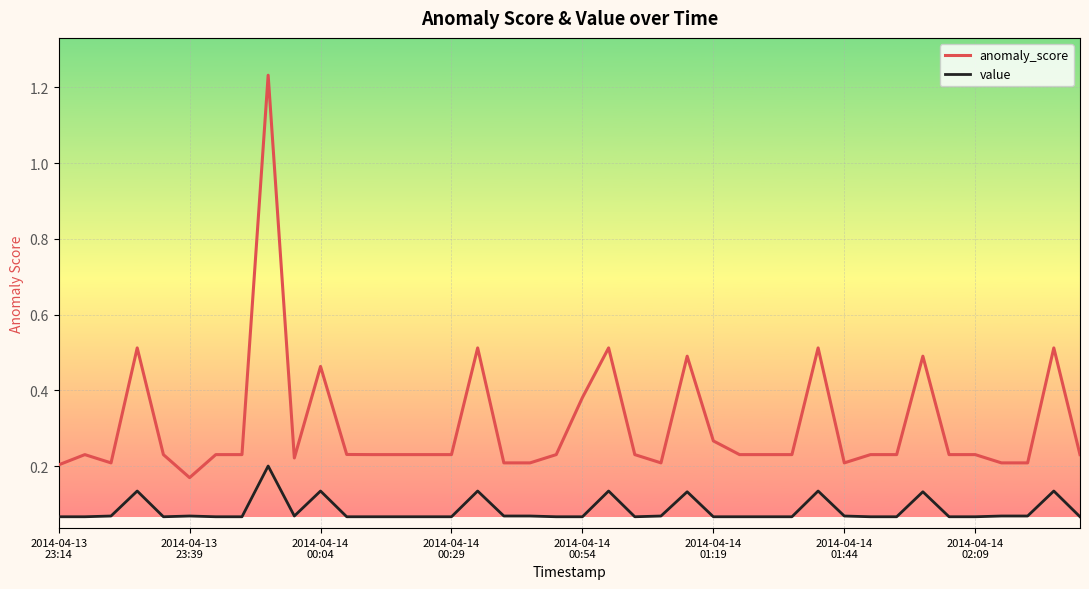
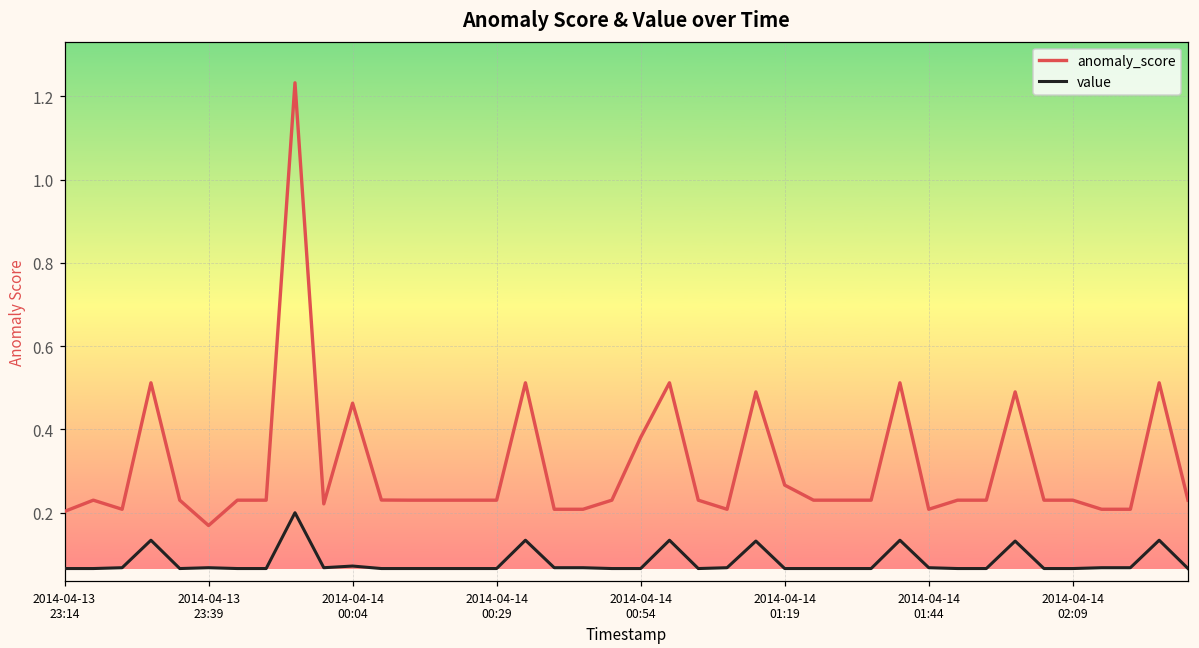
value, 2014-04-14 00:04: 0.13 -> 0.07
